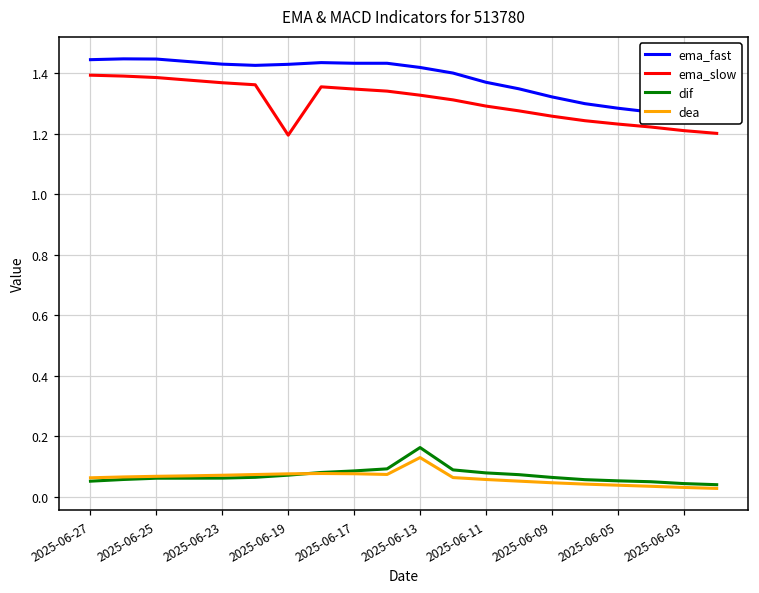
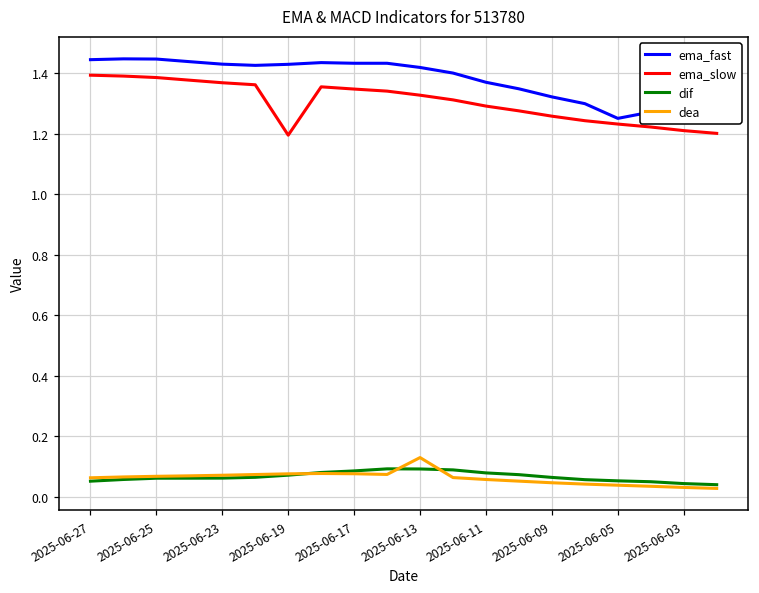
dif, 2025-06-13: 0.16 -> 0.09
ema_fast, 2025-06-05: 1.28 -> 1.25
